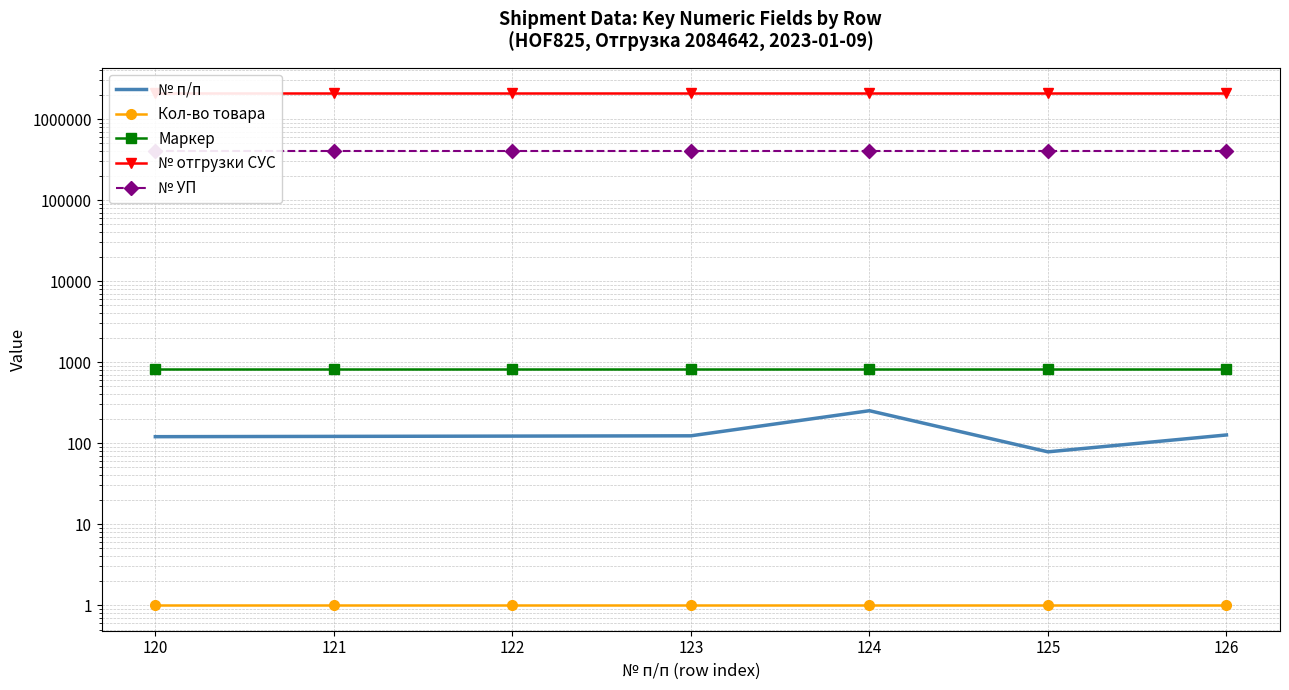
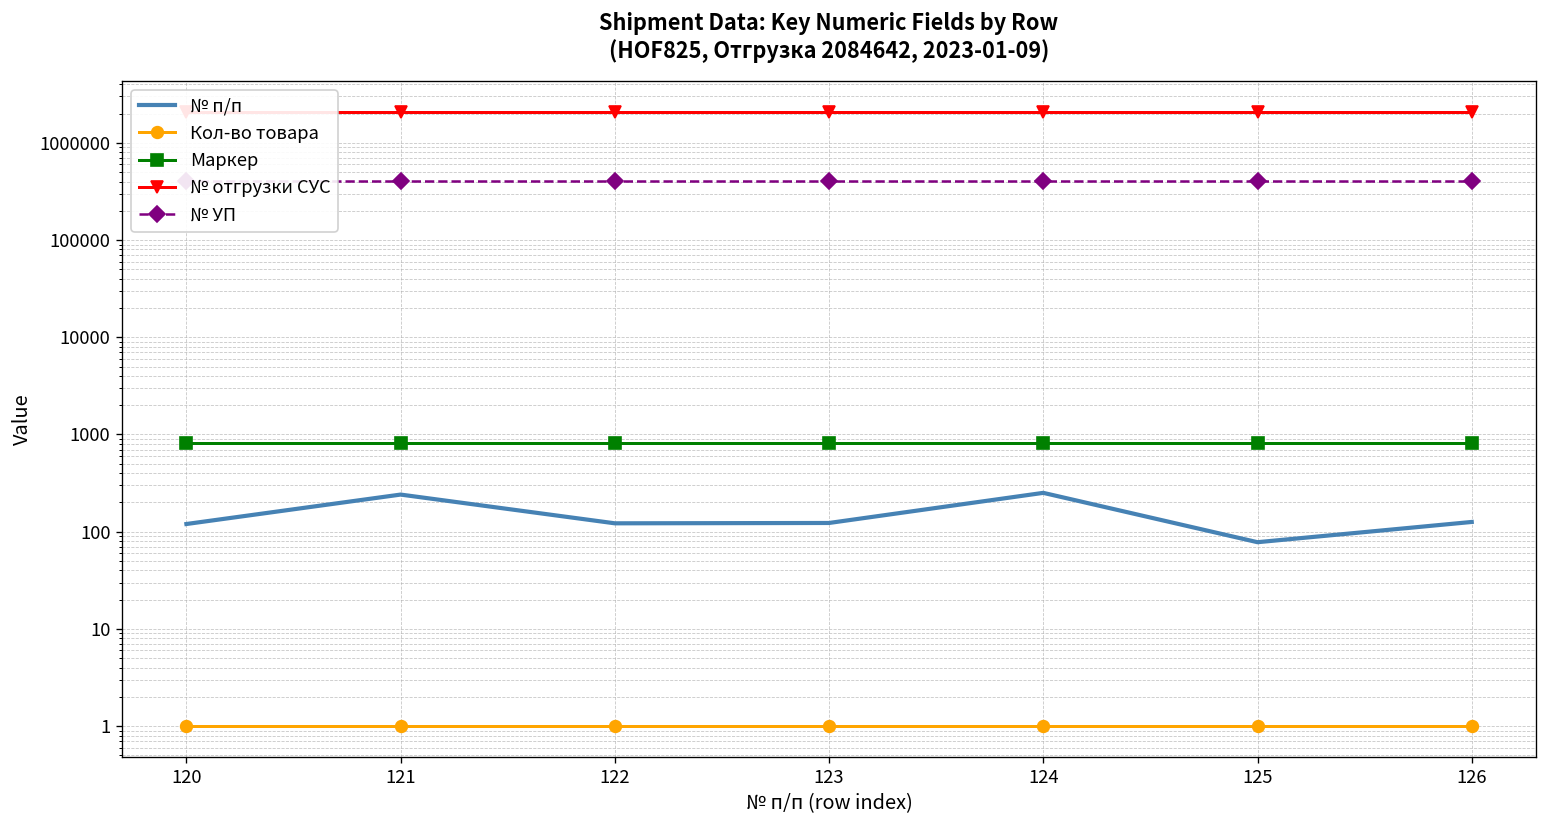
№ п/п, 121: 120 -> 240
